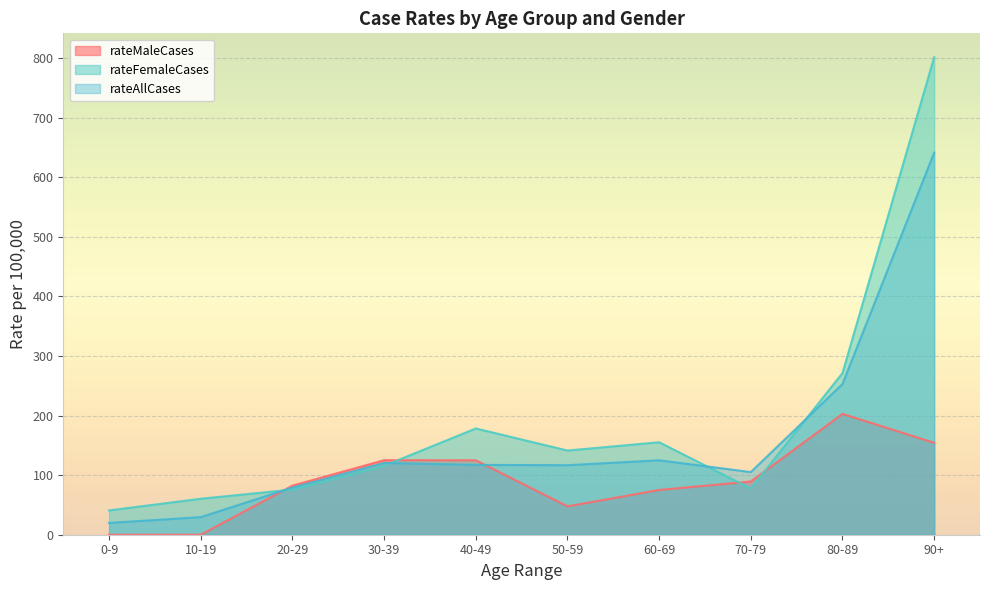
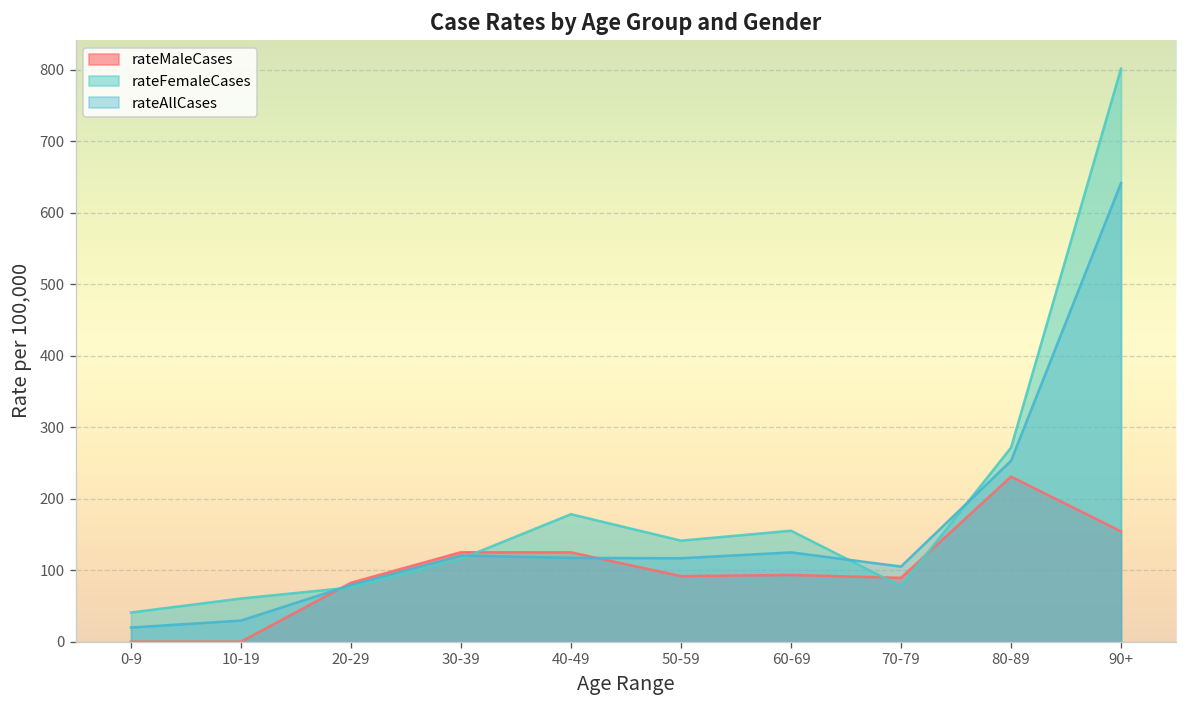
rateMaleCases, 50-59: 50 -> 90
rateMaleCases, 60-69: 80 -> 90
rateMaleCases, 80-89: 200 -> 230
